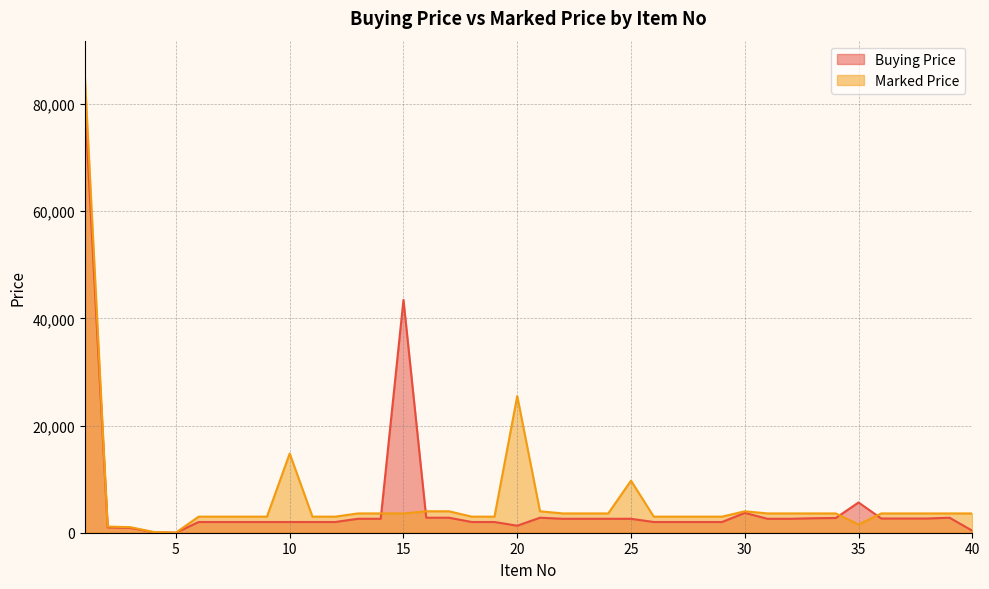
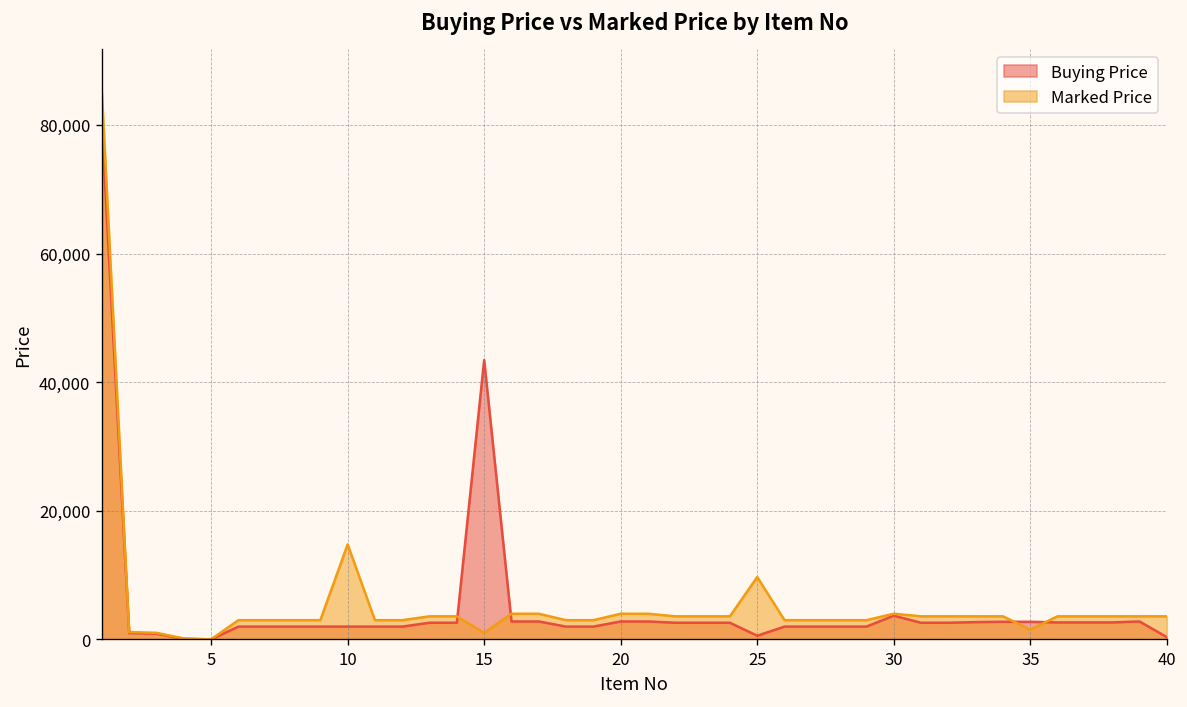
Marked Price, 15: 4,000 -> 1,000
Buying Price, 20: 1,000 -> 3,000
Marked Price, 20: 25,000 -> 4,000
Buying Price, 25: 3,000 -> 1,000
Buying Price, 35: 6,000 -> 3,000
